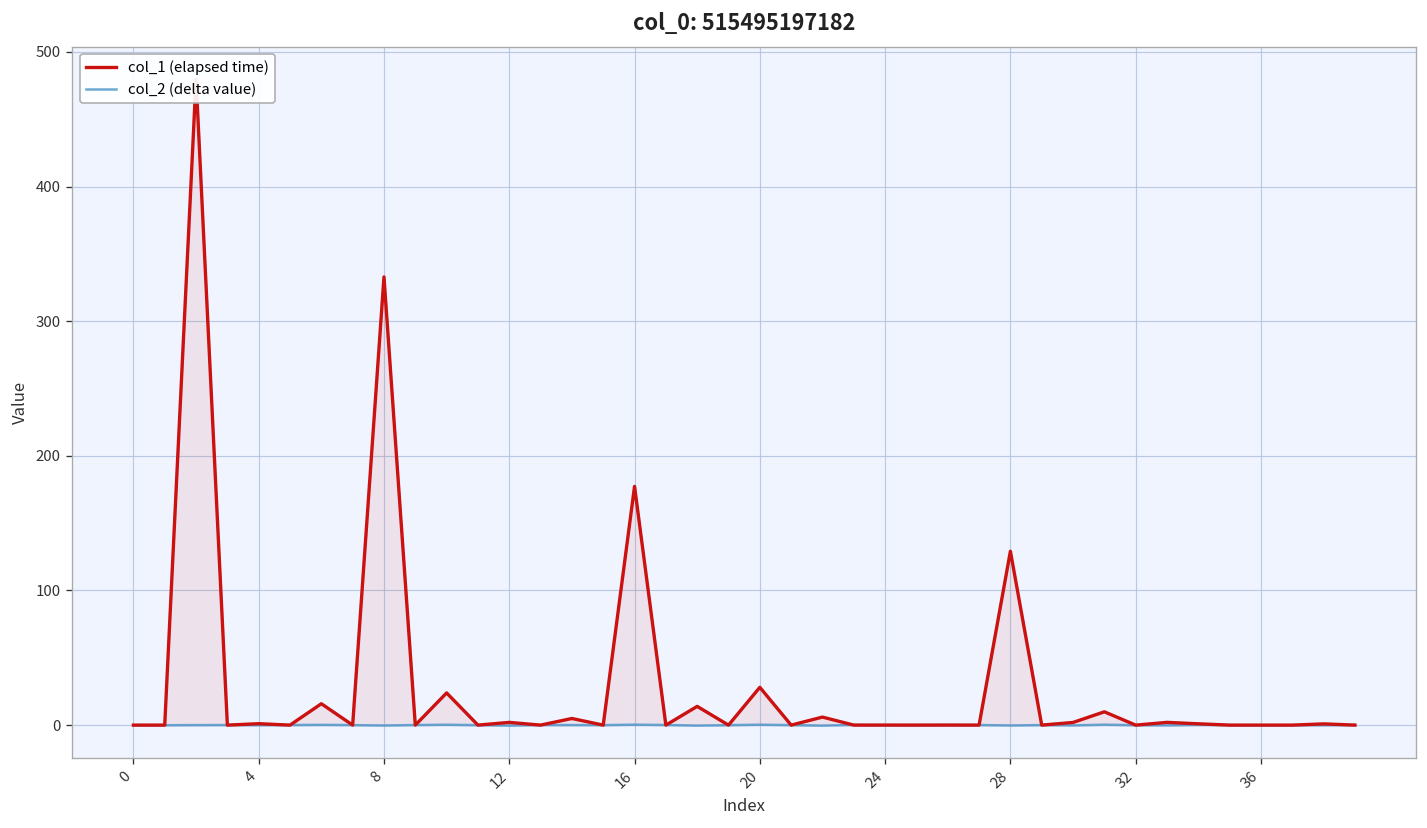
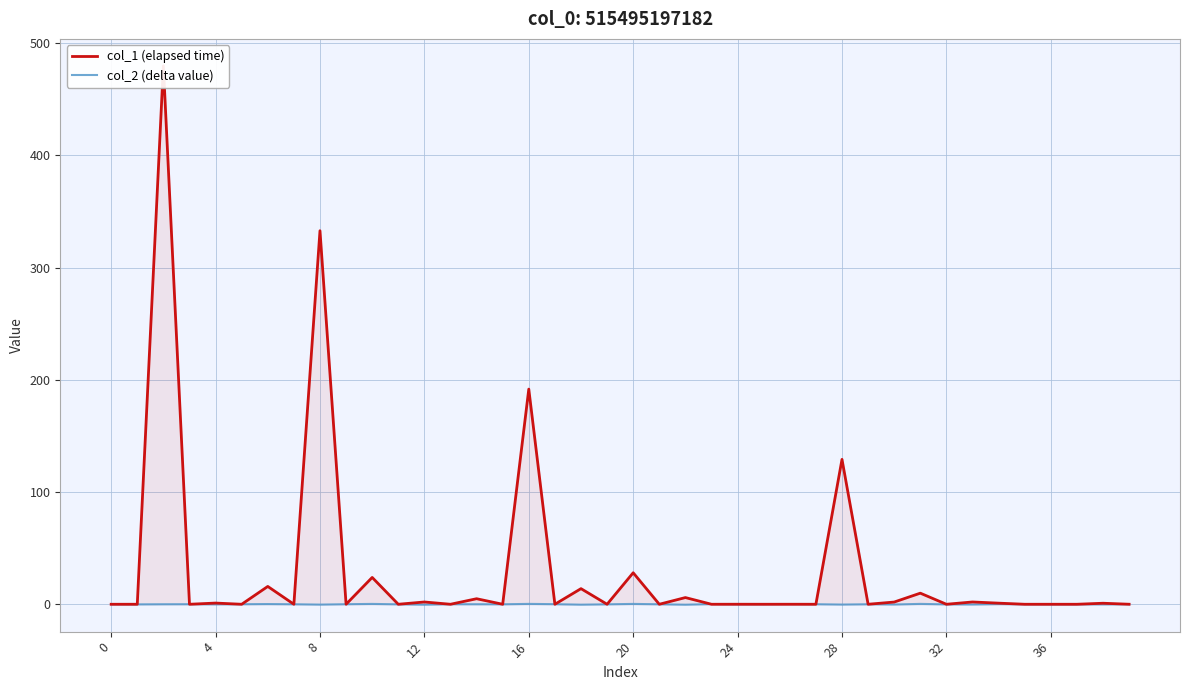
col_1 (elapsed time), 16: 177 -> 192
